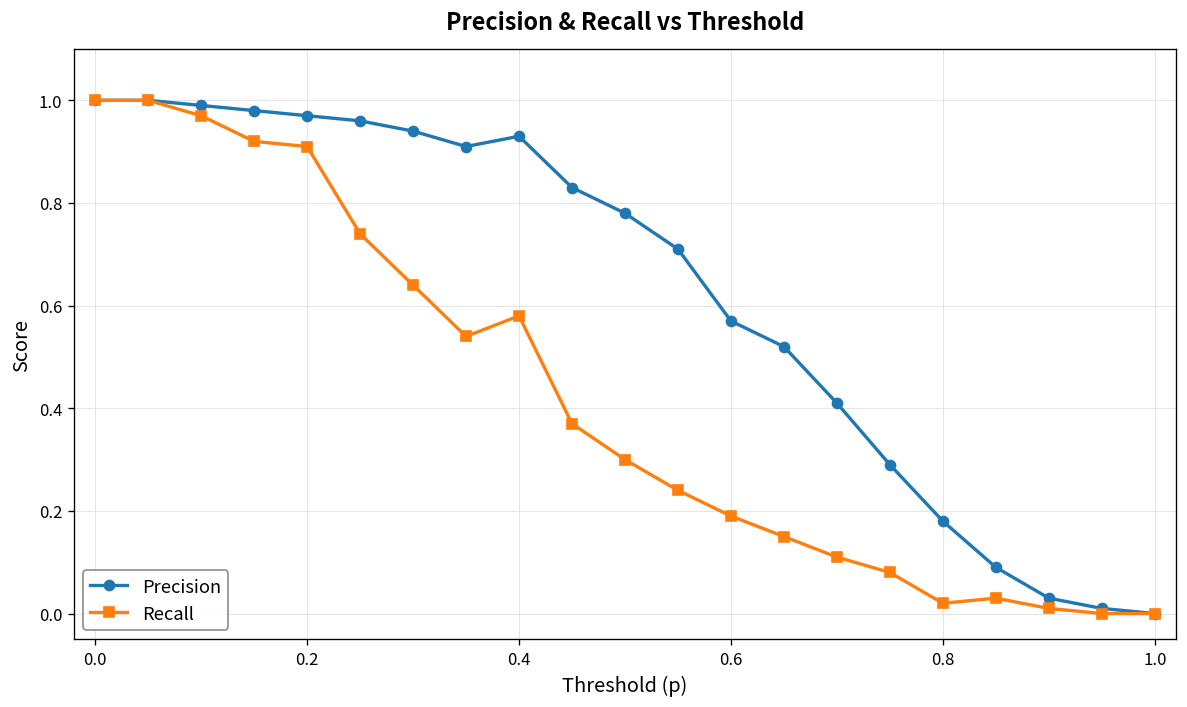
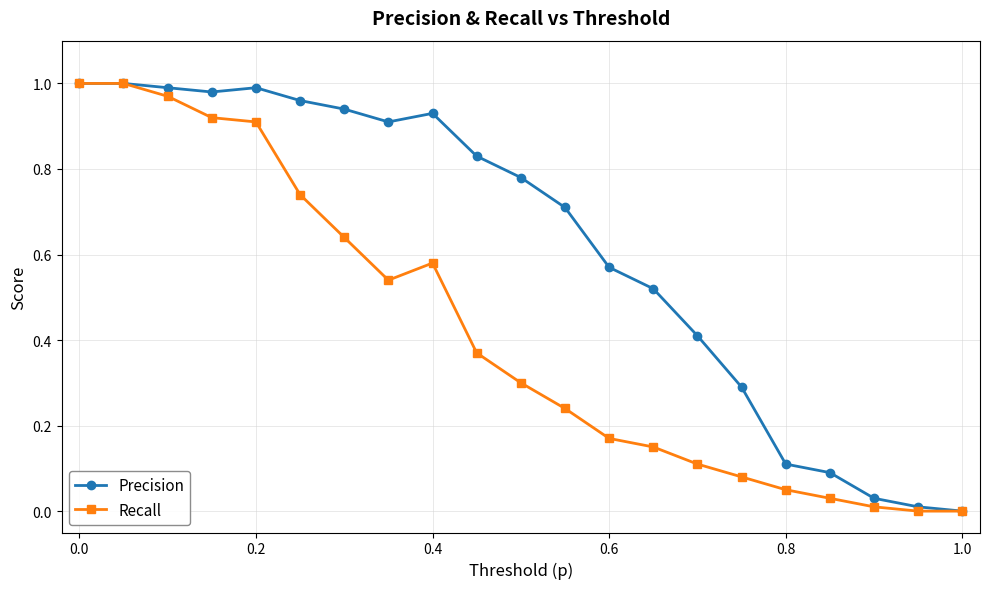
Precision, 0.2: 0.97 -> 0.99
Recall, 0.6: 0.19 -> 0.17
Precision, 0.8: 0.18 -> 0.11
Recall, 0.8: 0.02 -> 0.05
